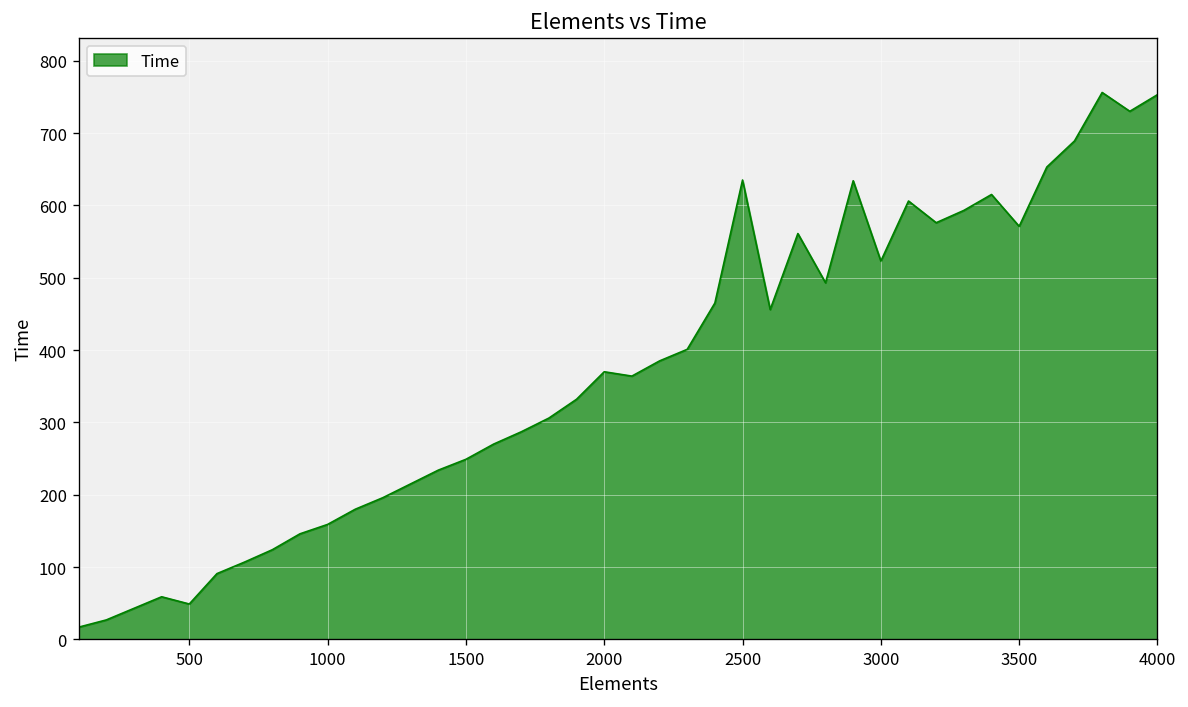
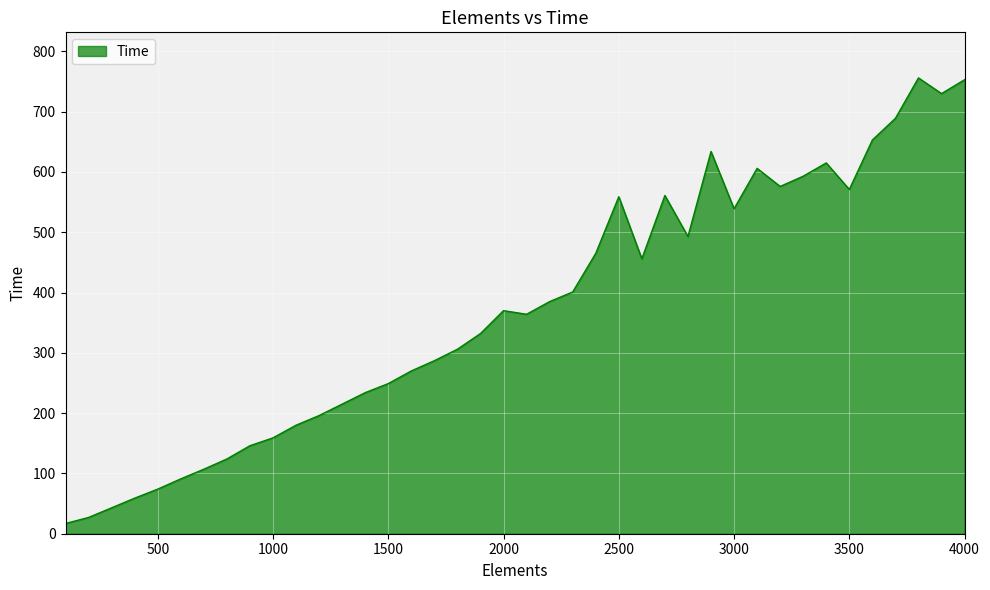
500: 50 -> 70
2500: 640 -> 560
3000: 520 -> 540
